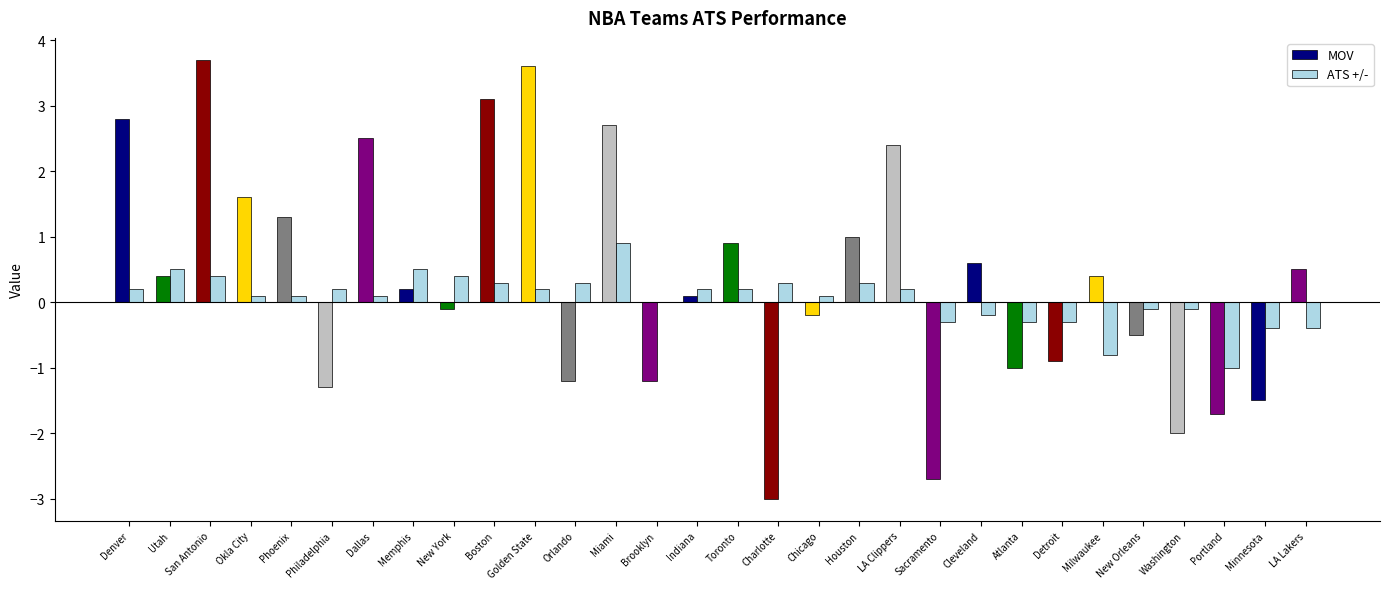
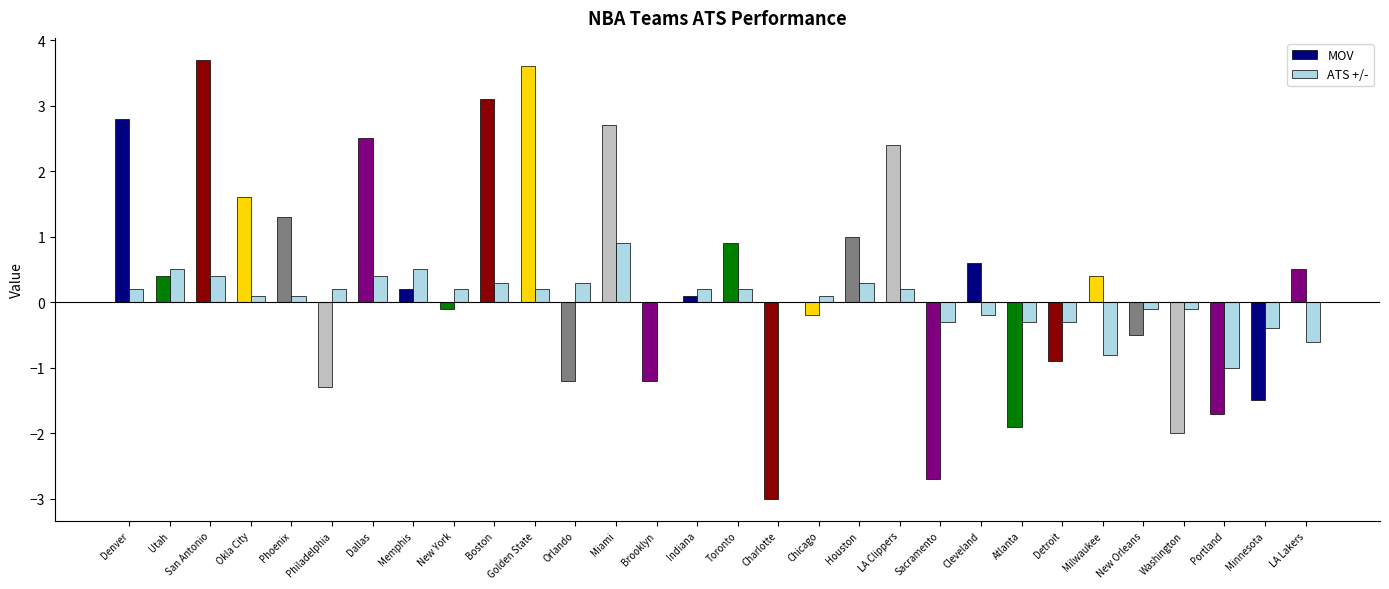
ATS +/-, Dallas: 0.1 -> 0.4
ATS +/-, New York: 0.4 -> 0.2
ATS +/-, Charlotte: 0.3 -> 0.0
MOV, Atlanta: -1.0 -> -1.9
ATS +/-, LA Lakers: -0.4 -> -0.6
